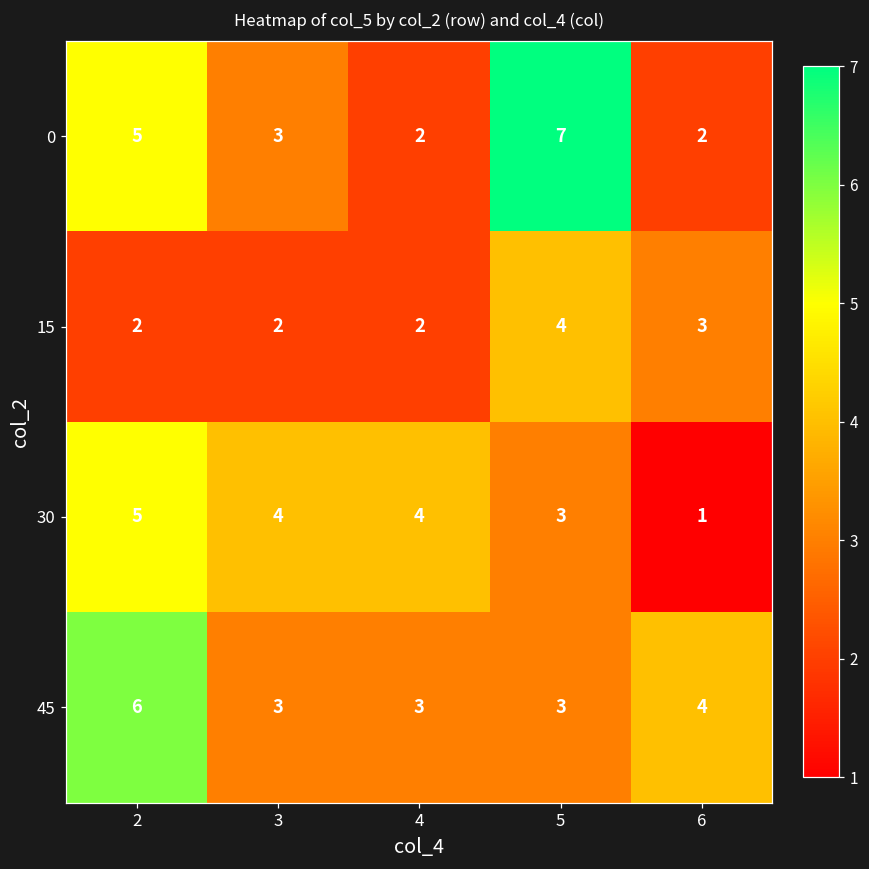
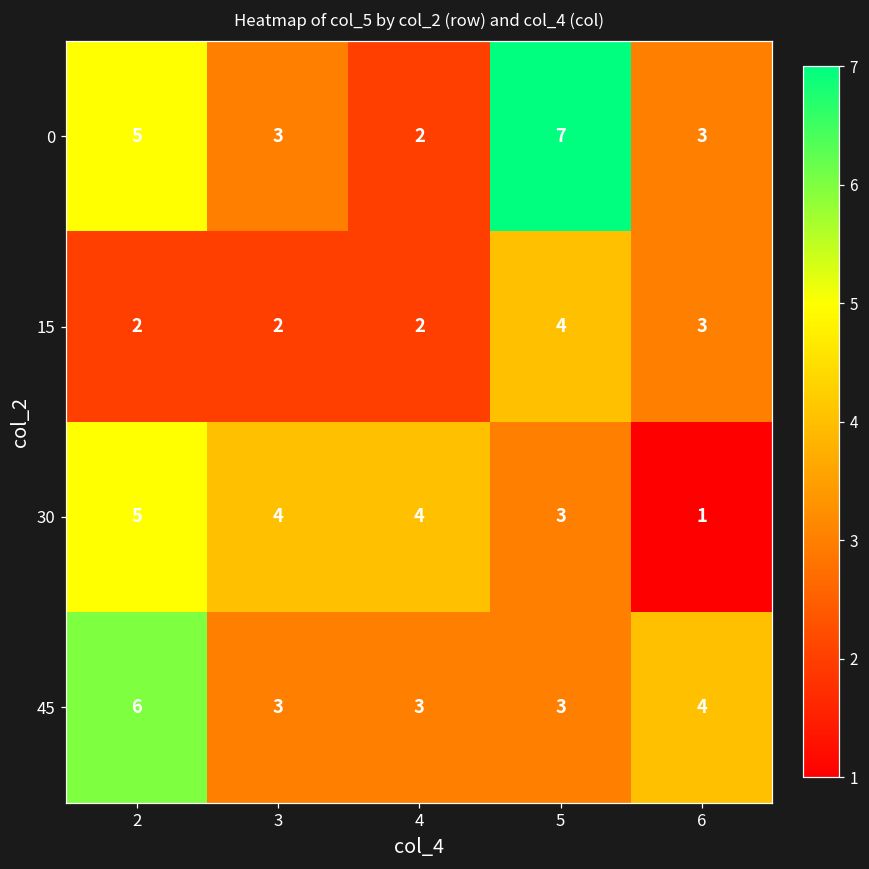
0, 6: 2 -> 3
